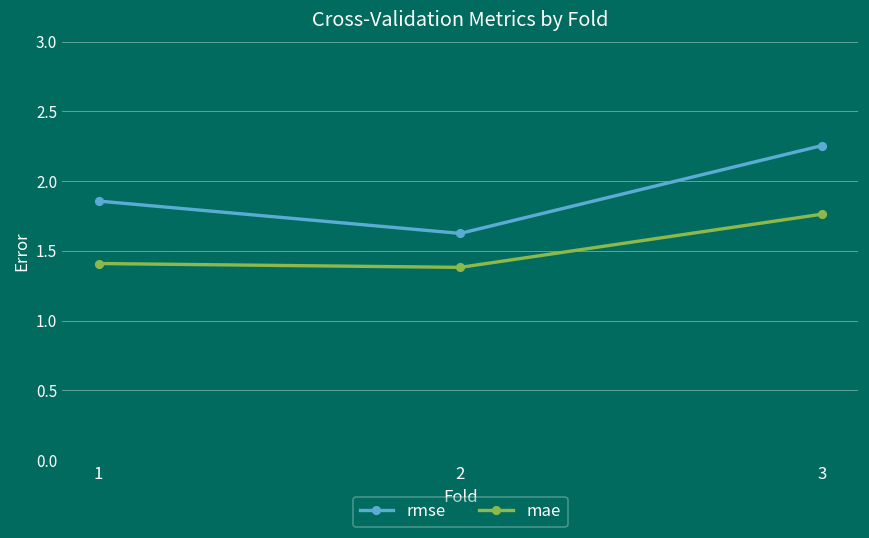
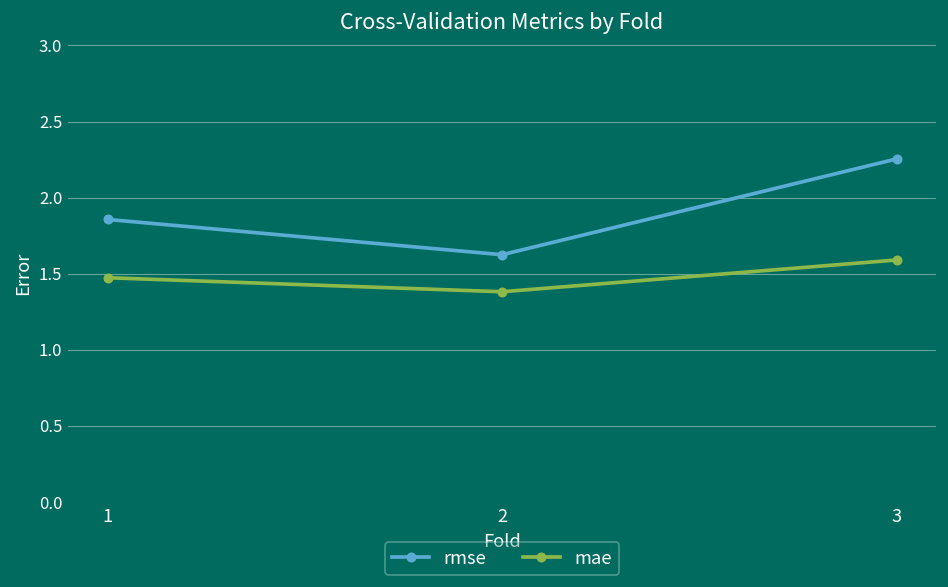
mae, 1: 1.41 -> 1.47
mae, 3: 1.76 -> 1.59
